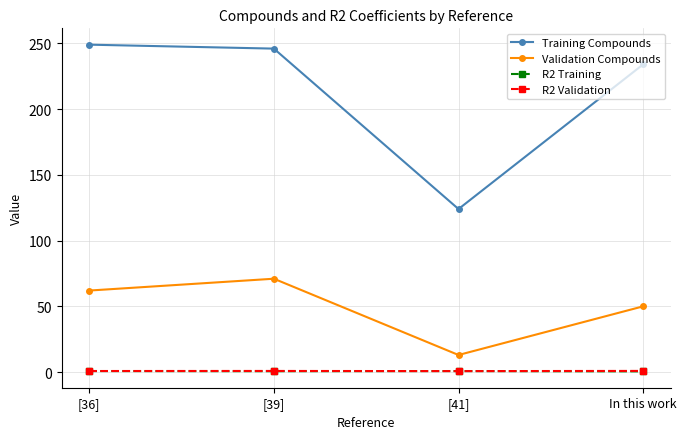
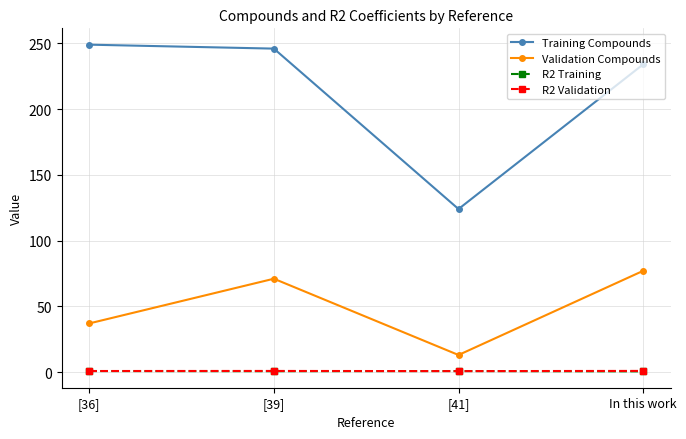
Validation Compounds, [36]: 62 -> 37
Validation Compounds, In this work: 50 -> 77
